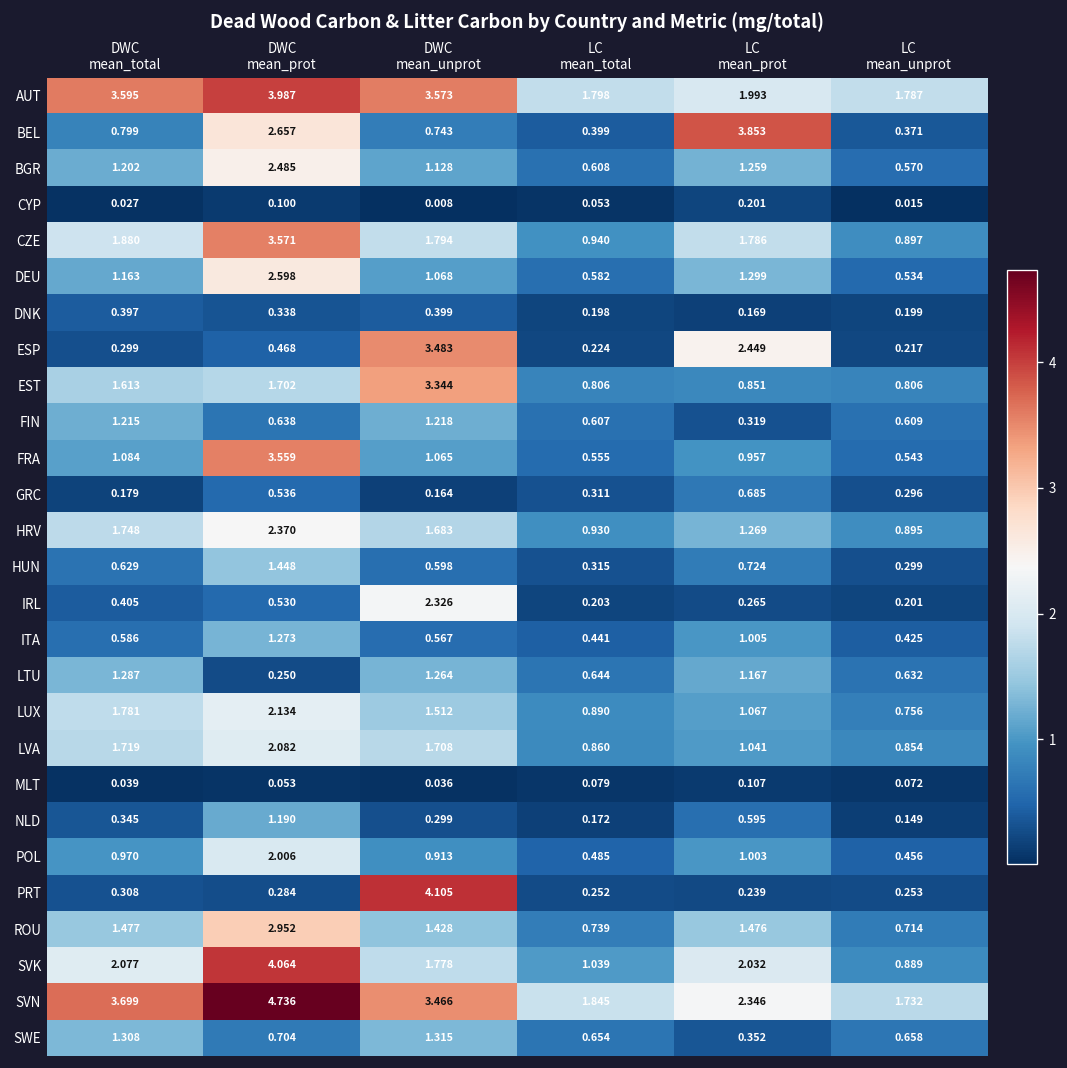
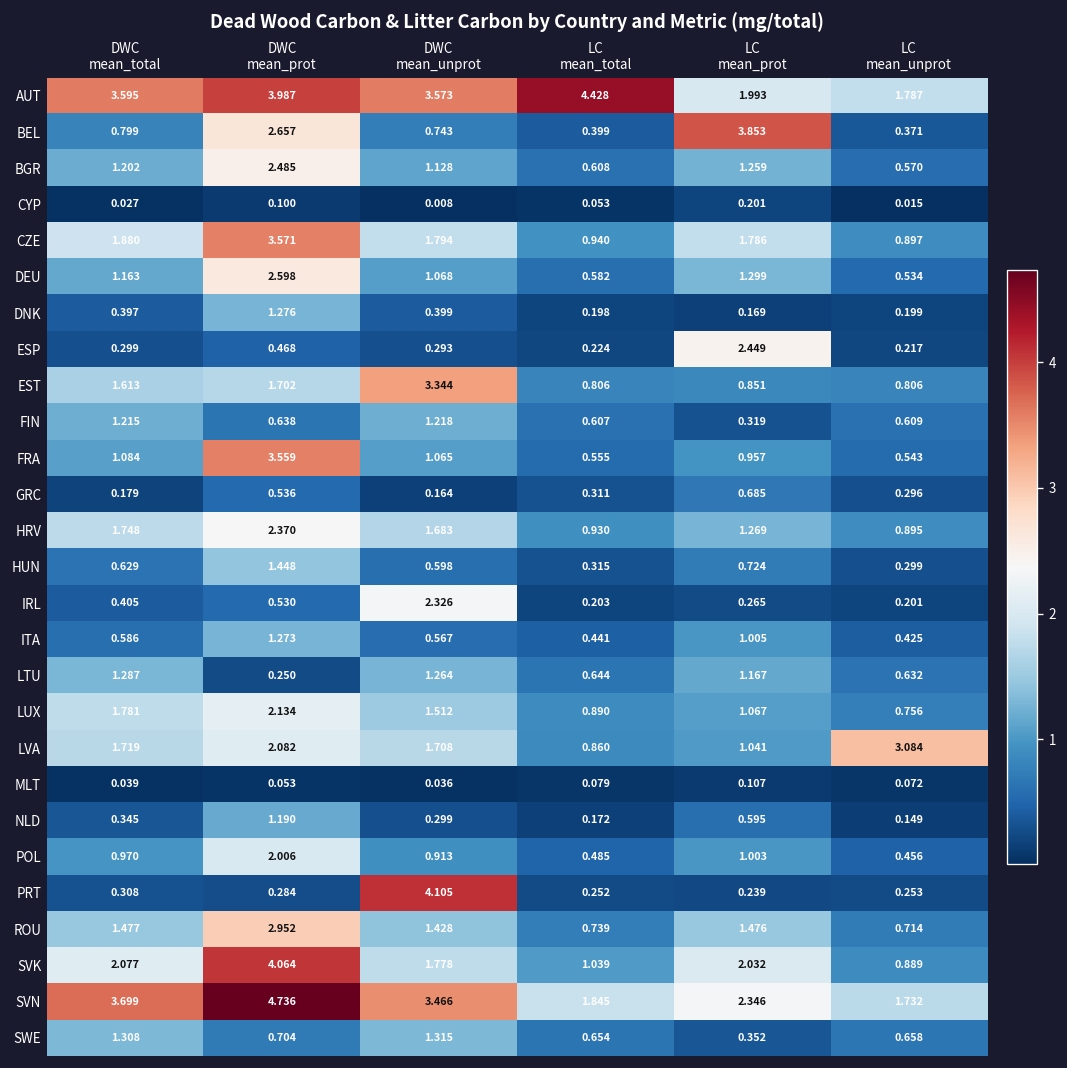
AUT, LC mean_total: 1.798 -> 4.428
DNK, DWC mean_prot: 0.338 -> 1.276
ESP, DWC mean_unprot: 3.483 -> 0.293
LVA, LC mean_unprot: 0.854 -> 3.084
